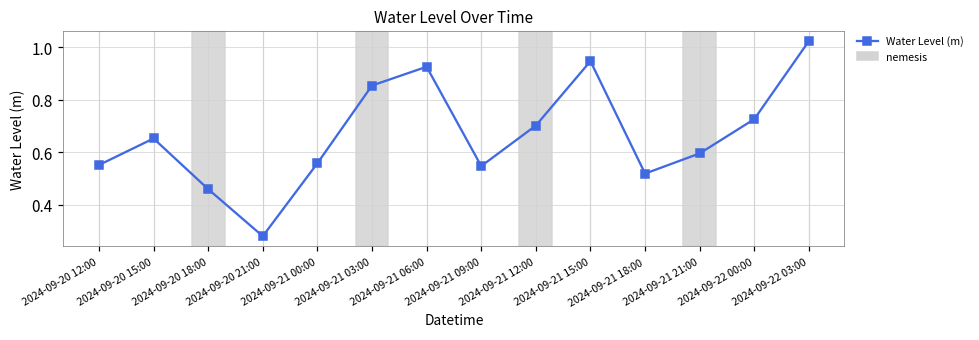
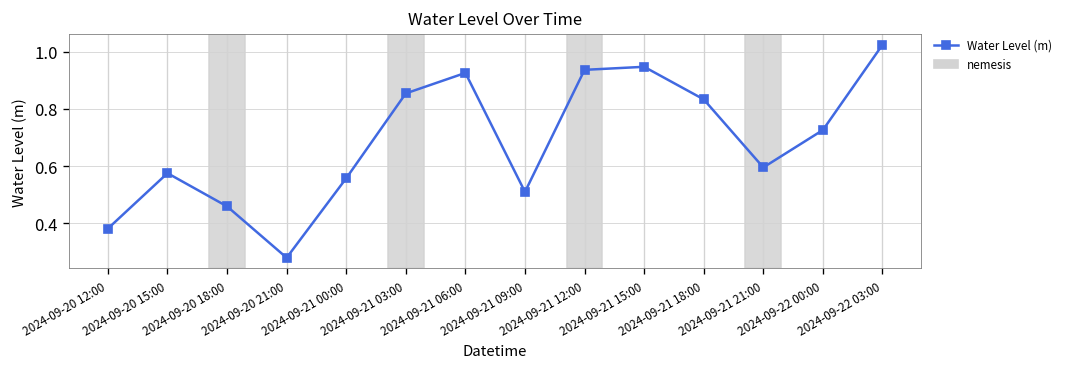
2024-09-20 12:00: 0.55 -> 0.38
2024-09-20 15:00: 0.65 -> 0.58
2024-09-21 09:00: 0.55 -> 0.51
2024-09-21 12:00: 0.70 -> 0.94
2024-09-21 18:00: 0.52 -> 0.83
